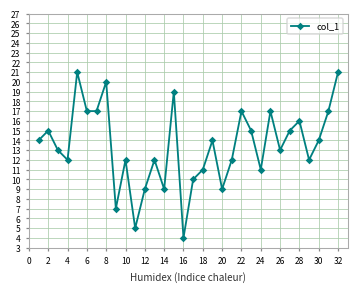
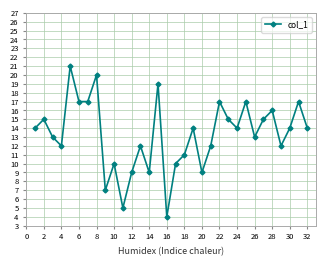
10: 12 -> 10
24: 11 -> 14
32: 21 -> 14
